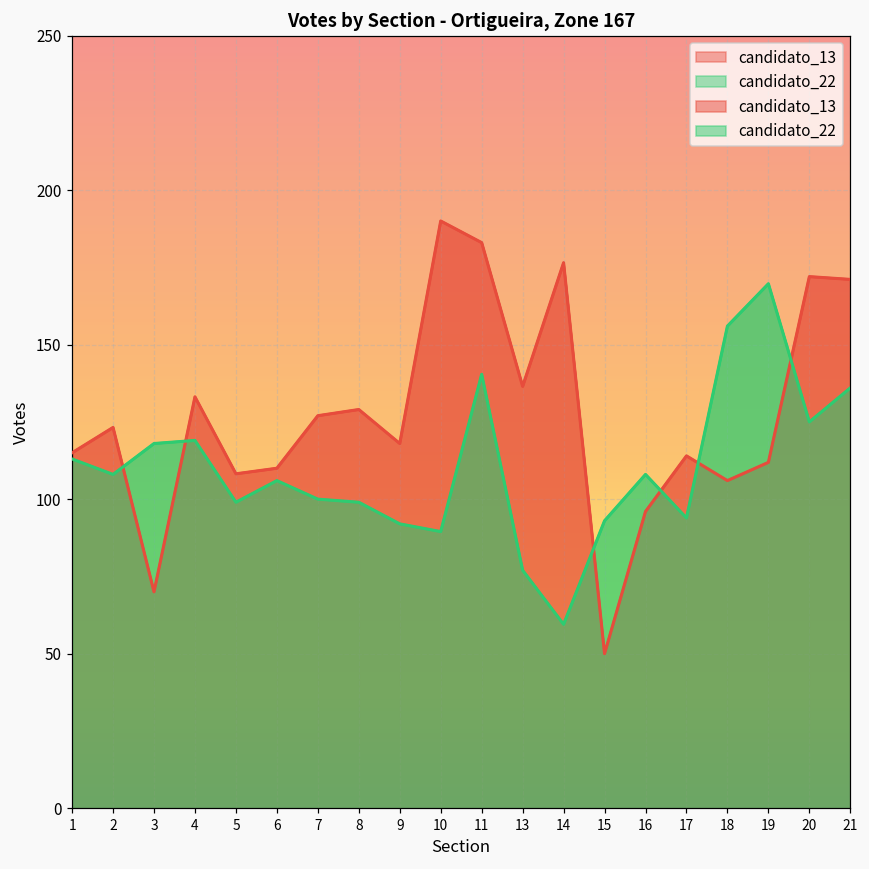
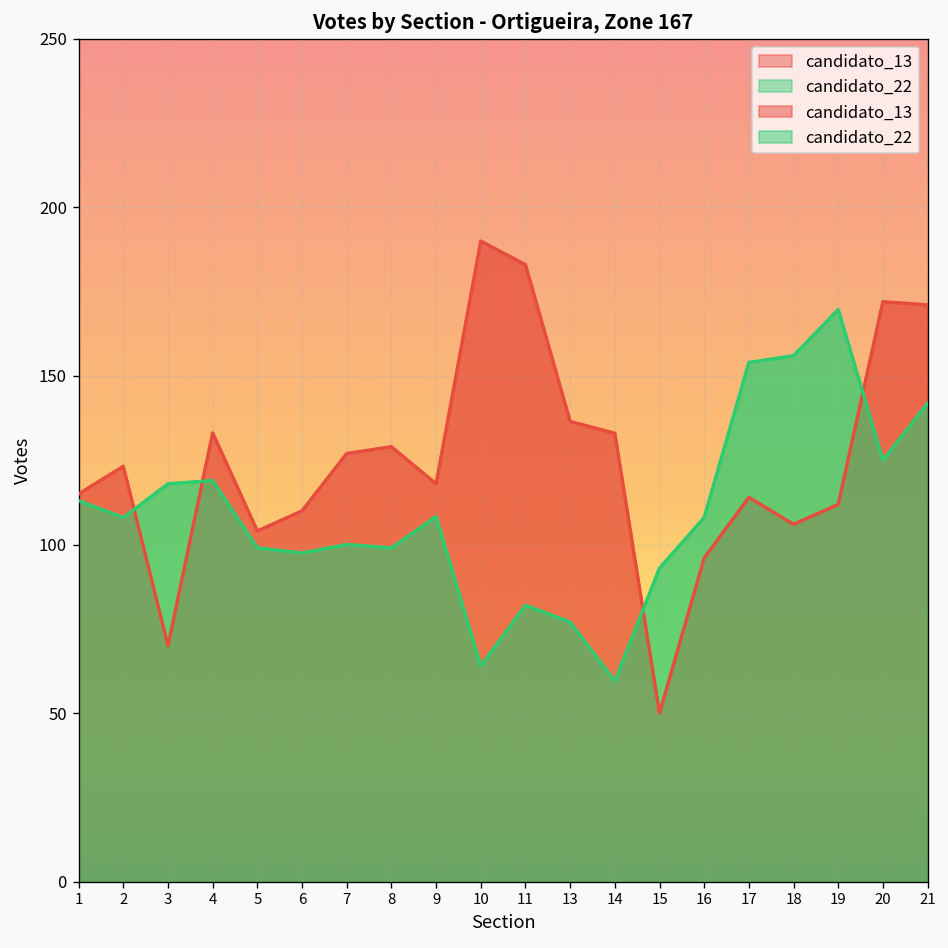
candidato_13, 5: 108 -> 104
candidato_22, 6: 106 -> 98
candidato_22, 9: 92 -> 108
candidato_22, 10: 90 -> 64
candidato_22, 11: 140 -> 82
candidato_13, 14: 177 -> 133
candidato_22, 17: 94 -> 154
candidato_22, 21: 136 -> 142
